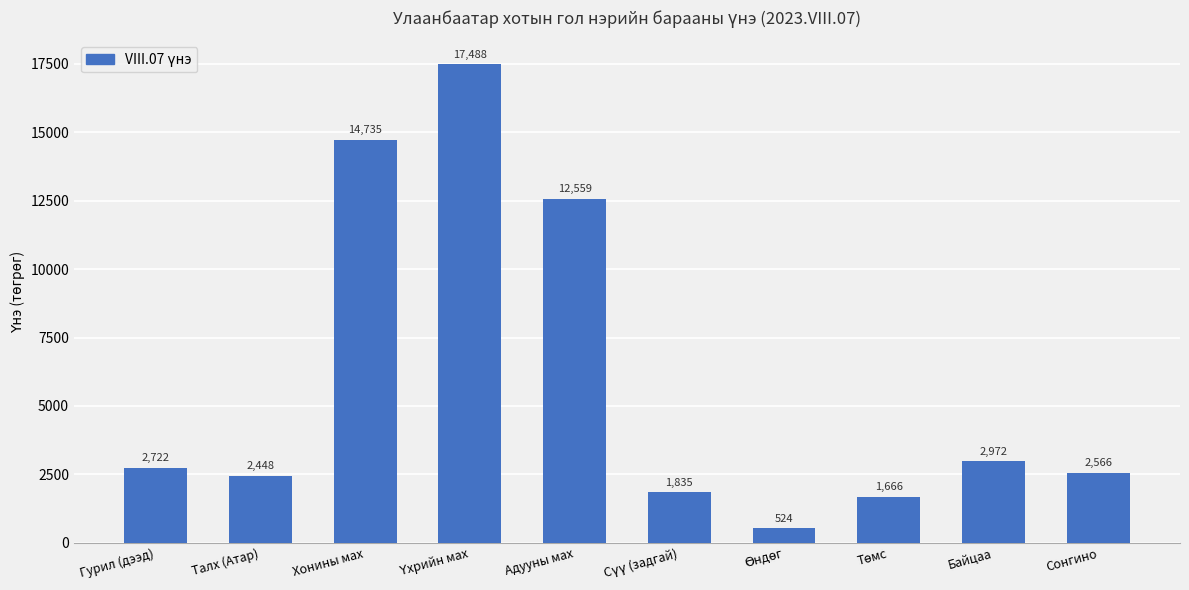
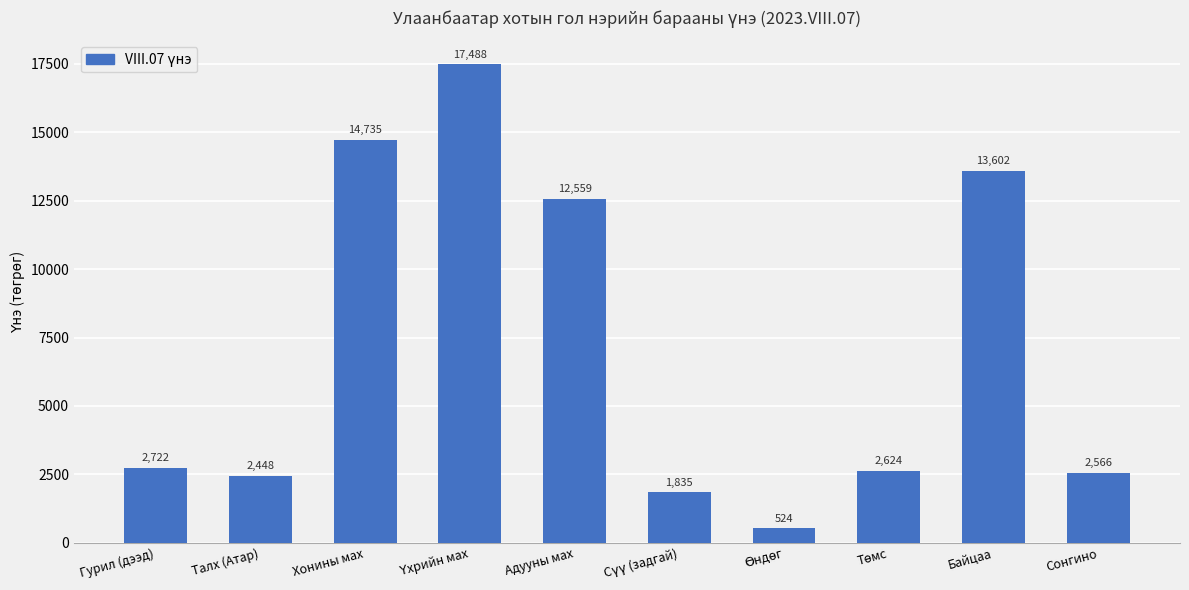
Төмс: 1,666 -> 2,624
Байцаа: 2,972 -> 13,602
